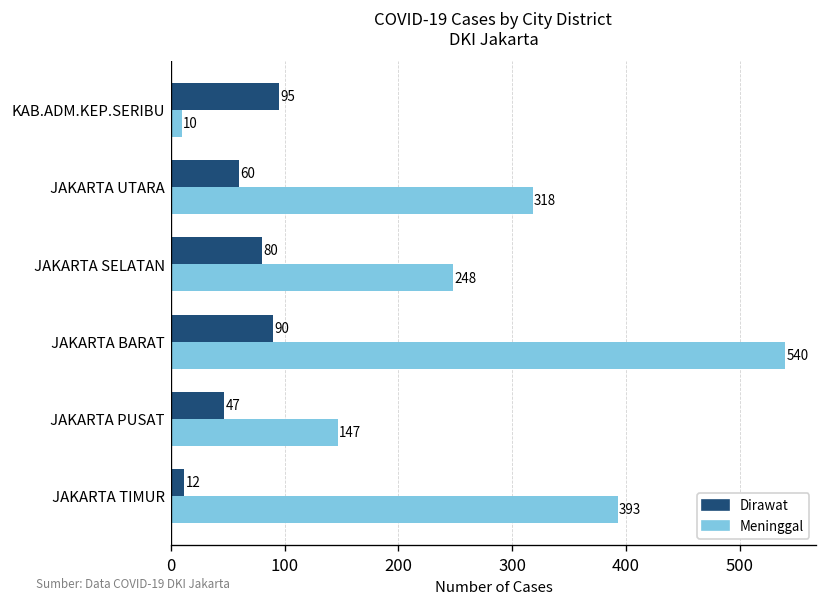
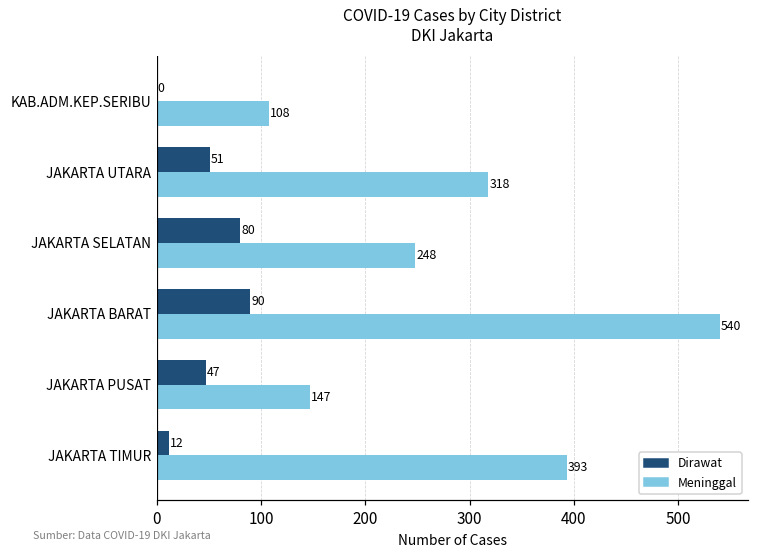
Dirawat, KAB.ADM.KEP.SERIBU: 95 -> 0
Meninggal, KAB.ADM.KEP.SERIBU: 10 -> 108
Dirawat, JAKARTA UTARA: 60 -> 51
